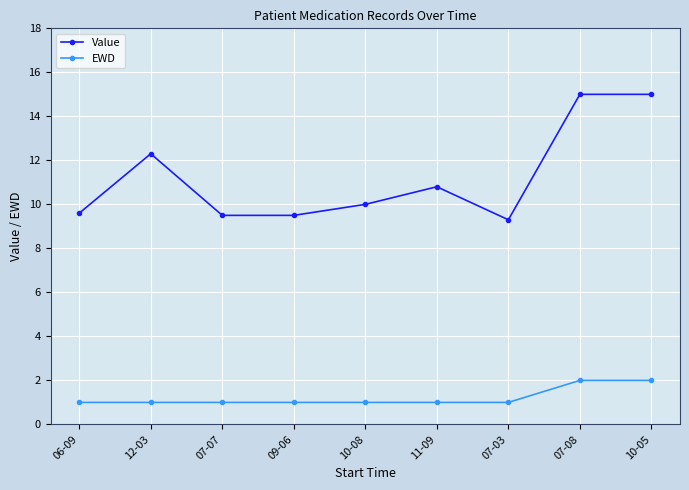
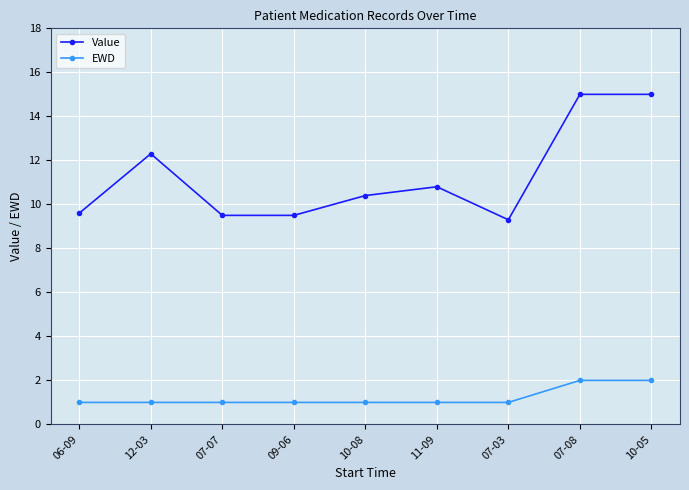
Value, 10-08: 10.0 -> 10.4
